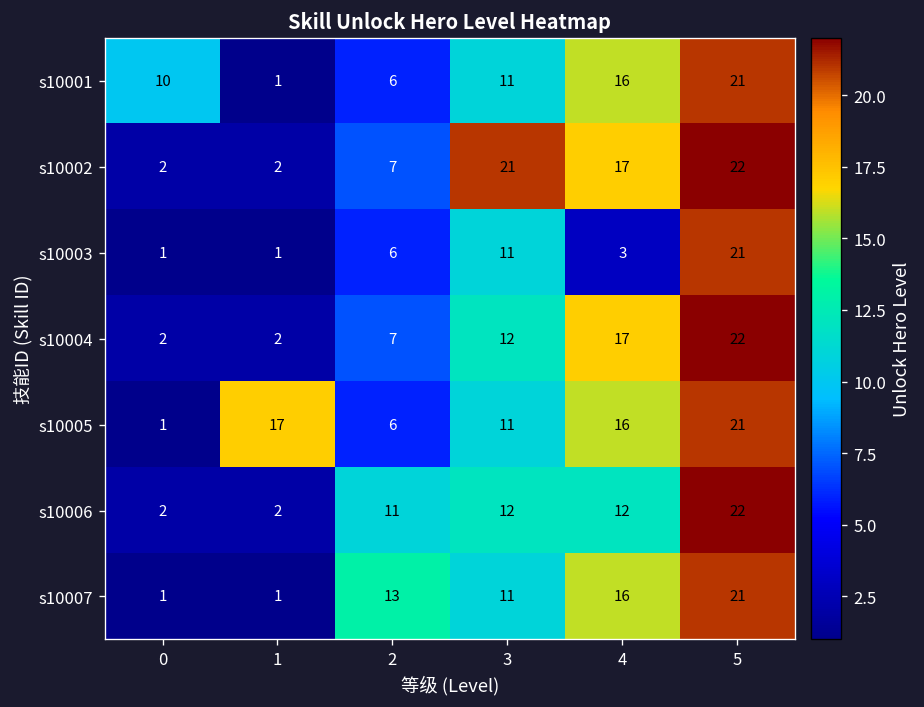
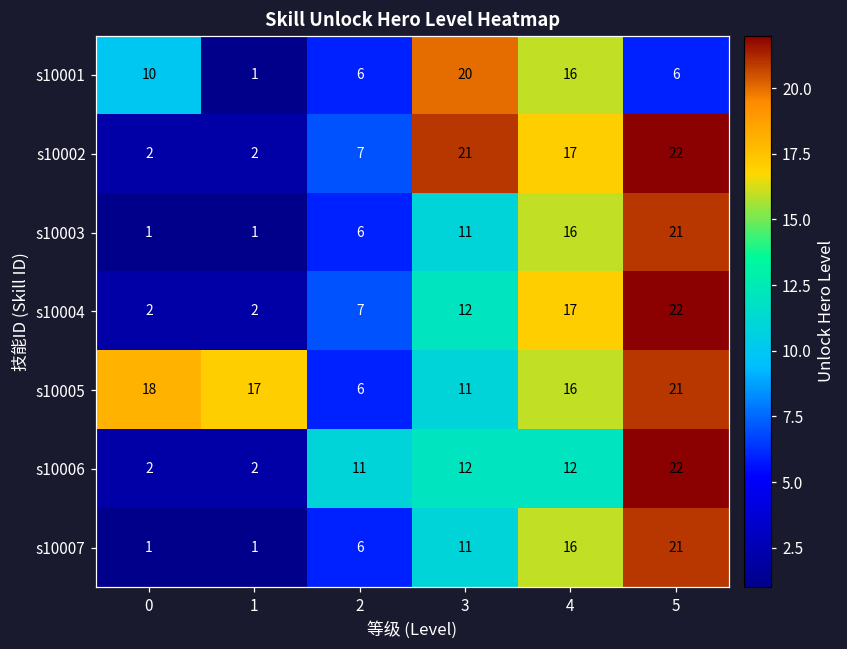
s10001, 3: 11 -> 20
s10001, 5: 21 -> 6
s10003, 4: 3 -> 16
s10005, 0: 1 -> 18
s10007, 2: 13 -> 6
